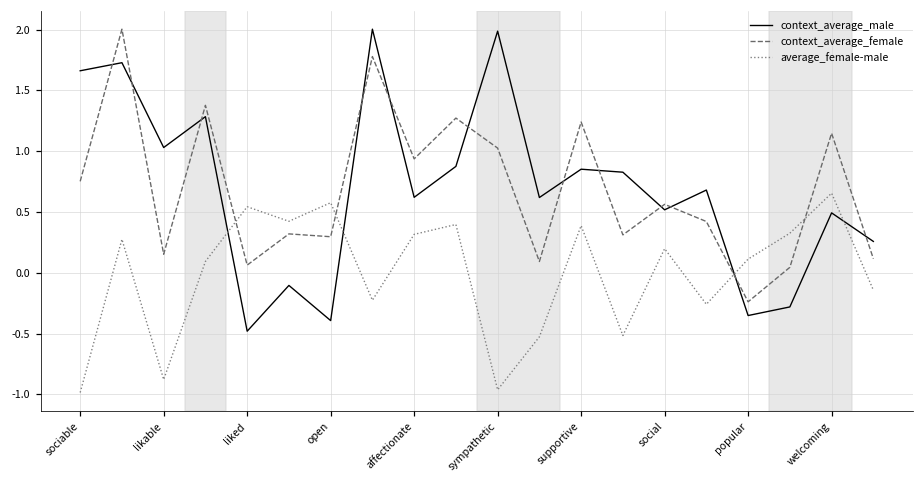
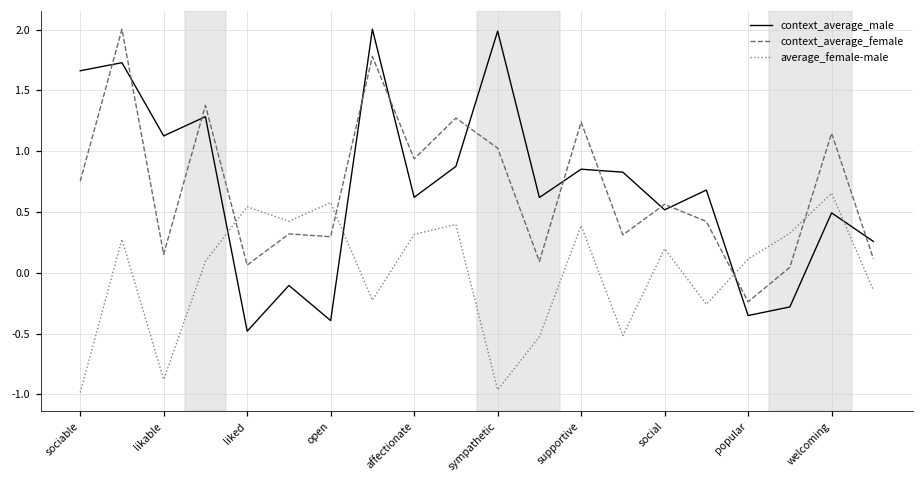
context_average_male, likable: 1.03 -> 1.13
